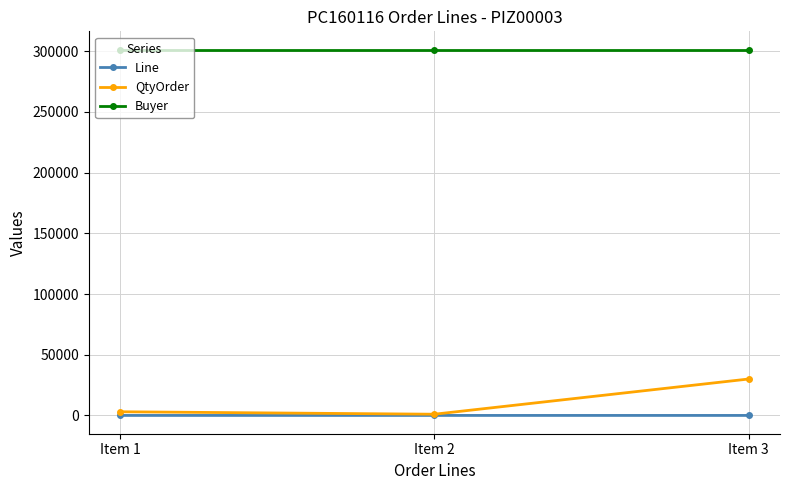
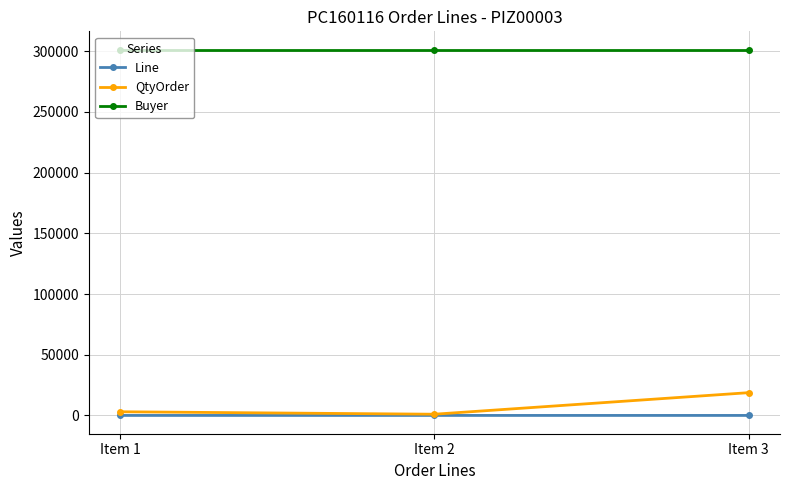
QtyOrder, Item 3: 30000 -> 19000
